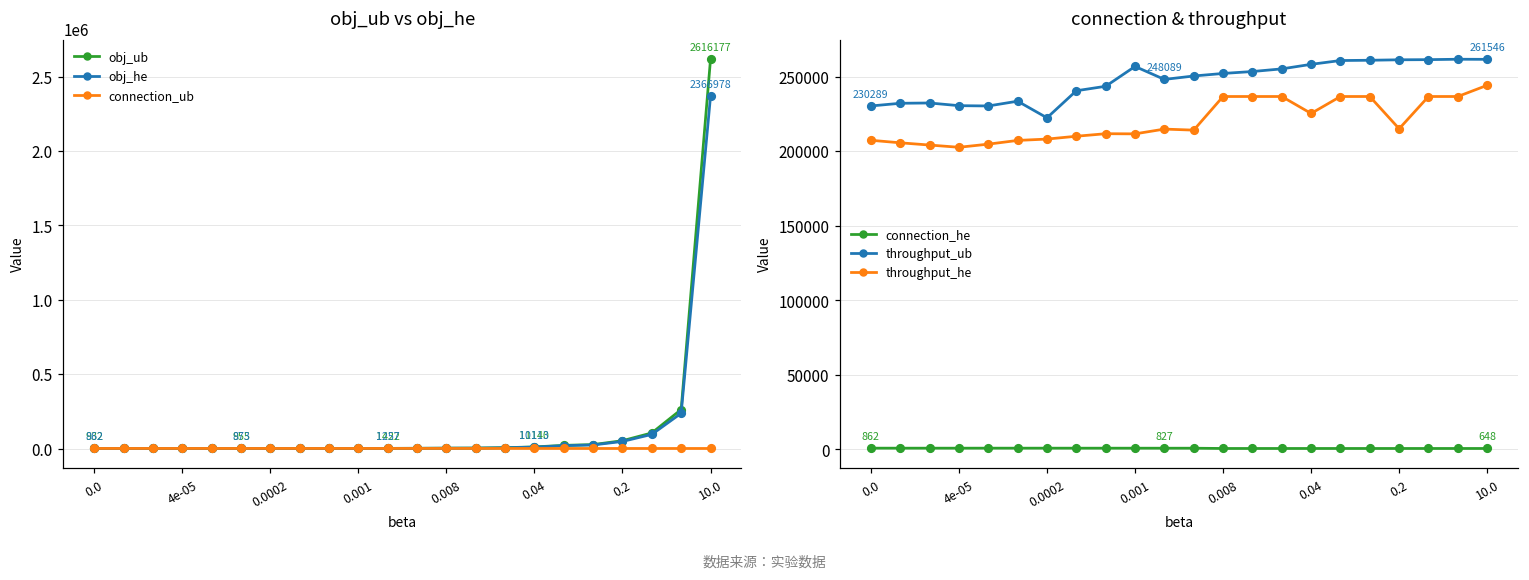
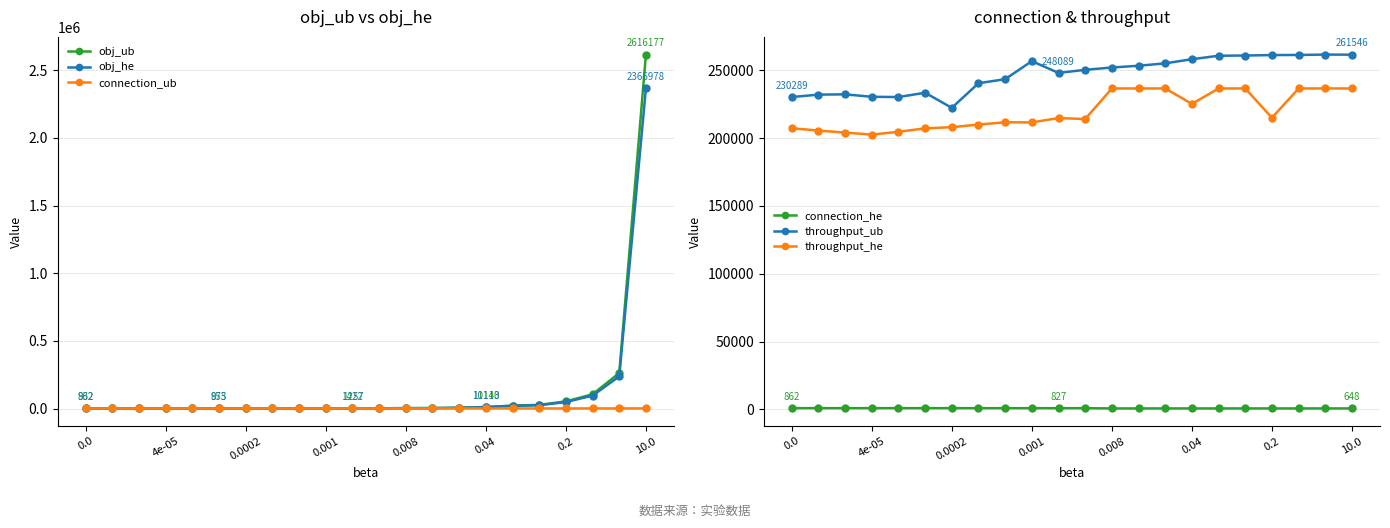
connection & throughput, throughput_he, 10.0: 244000 -> 237000
